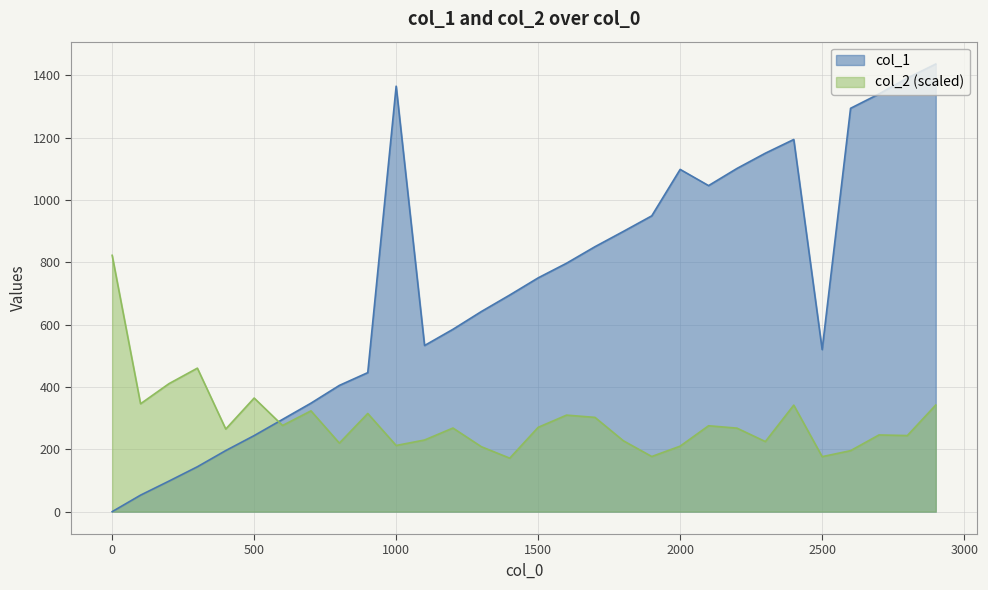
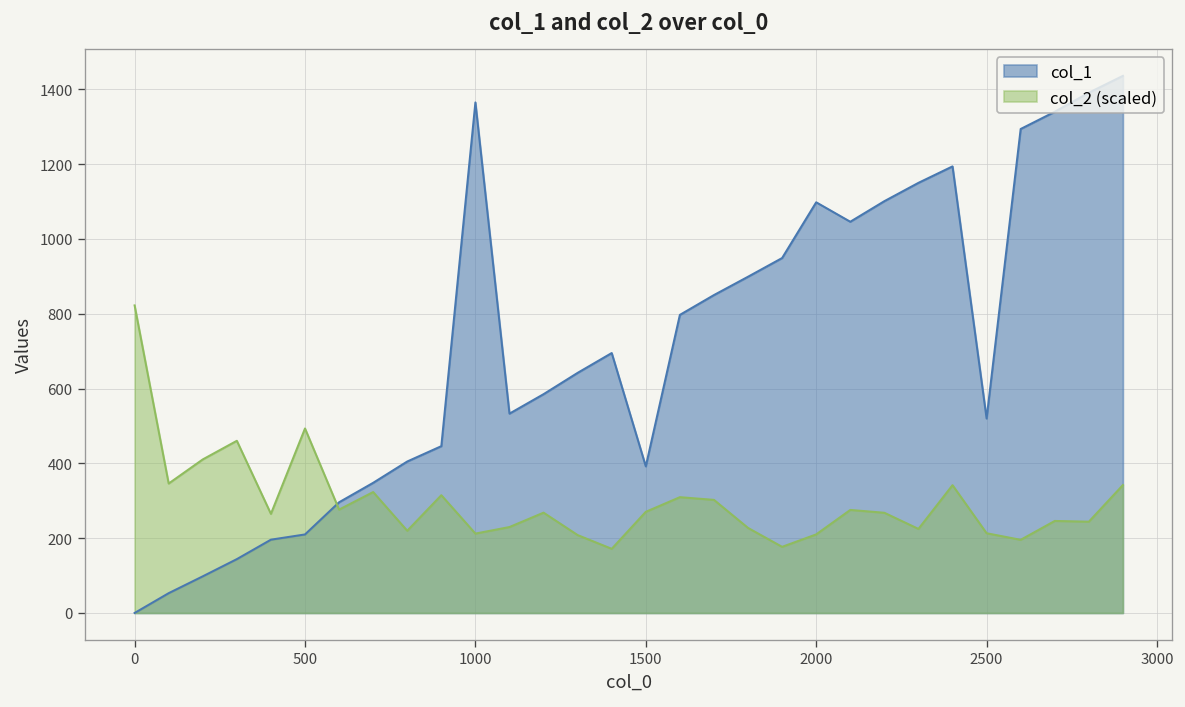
col_1, 500: 240 -> 210
col_2 (scaled), 500: 360 -> 490
col_1, 1500: 750 -> 390
col_2 (scaled), 2500: 180 -> 210
